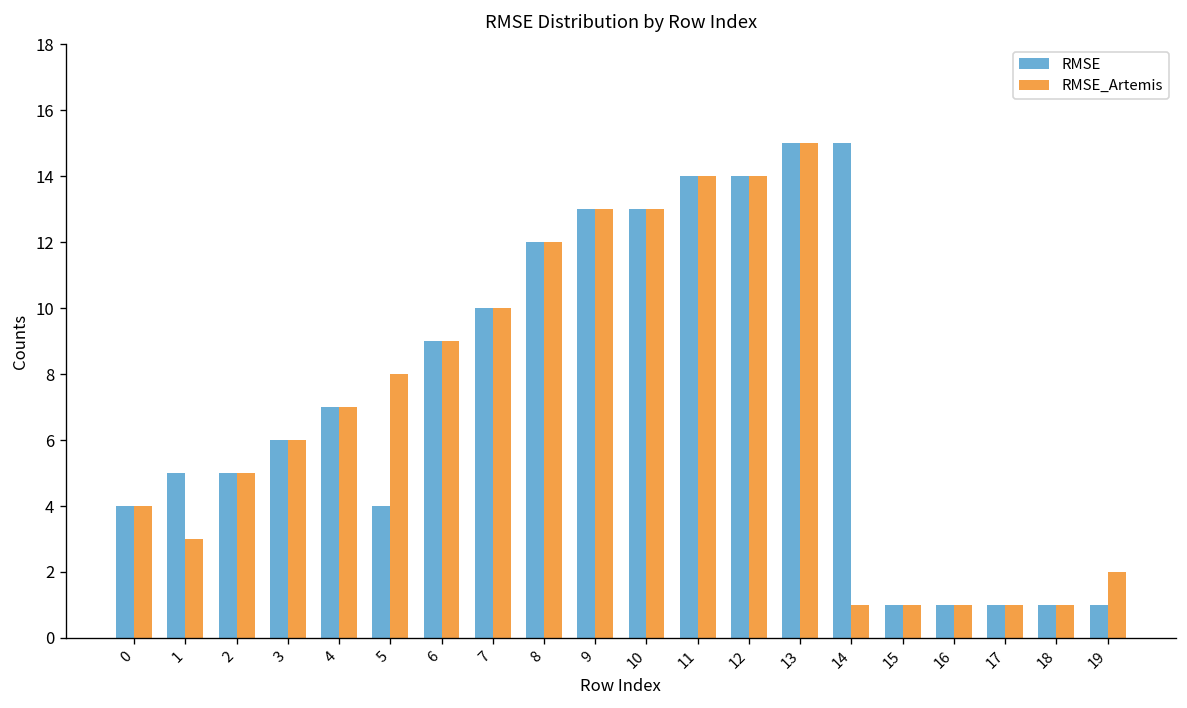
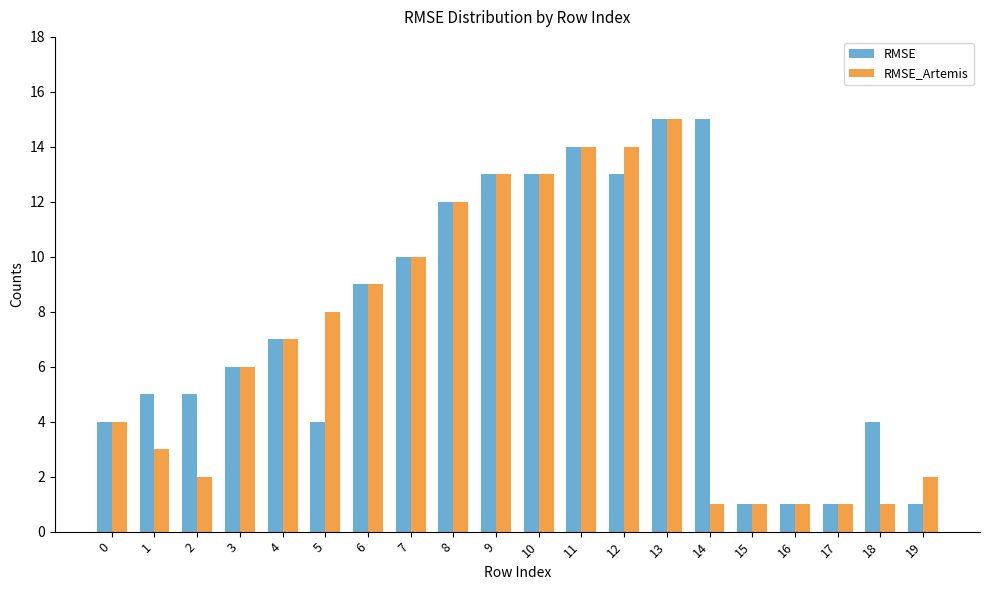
RMSE_Artemis, 2: 5 -> 2
RMSE, 12: 14 -> 13
RMSE, 18: 1 -> 4
